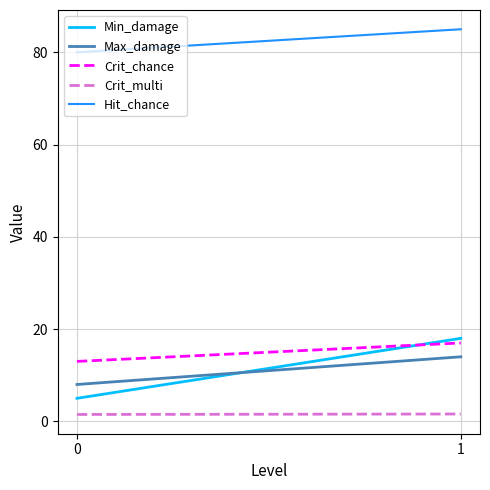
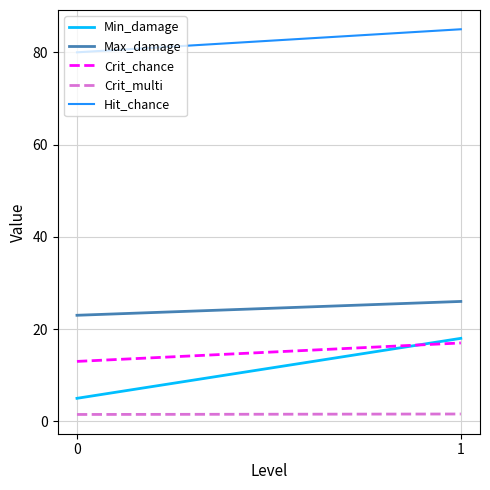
Max_damage, 0: 8 -> 23
Max_damage, 1: 14 -> 26
